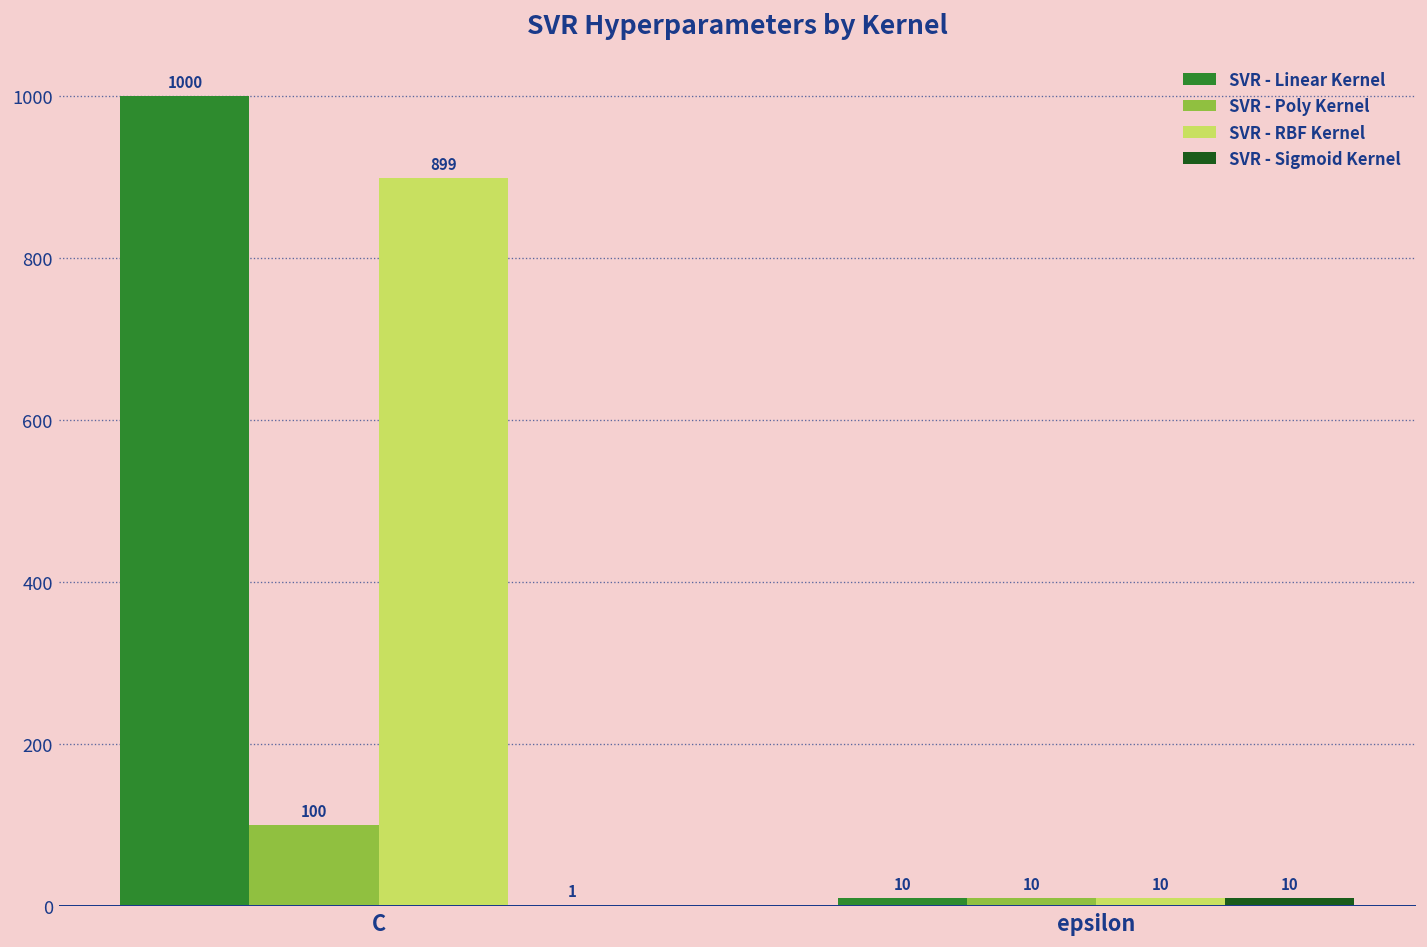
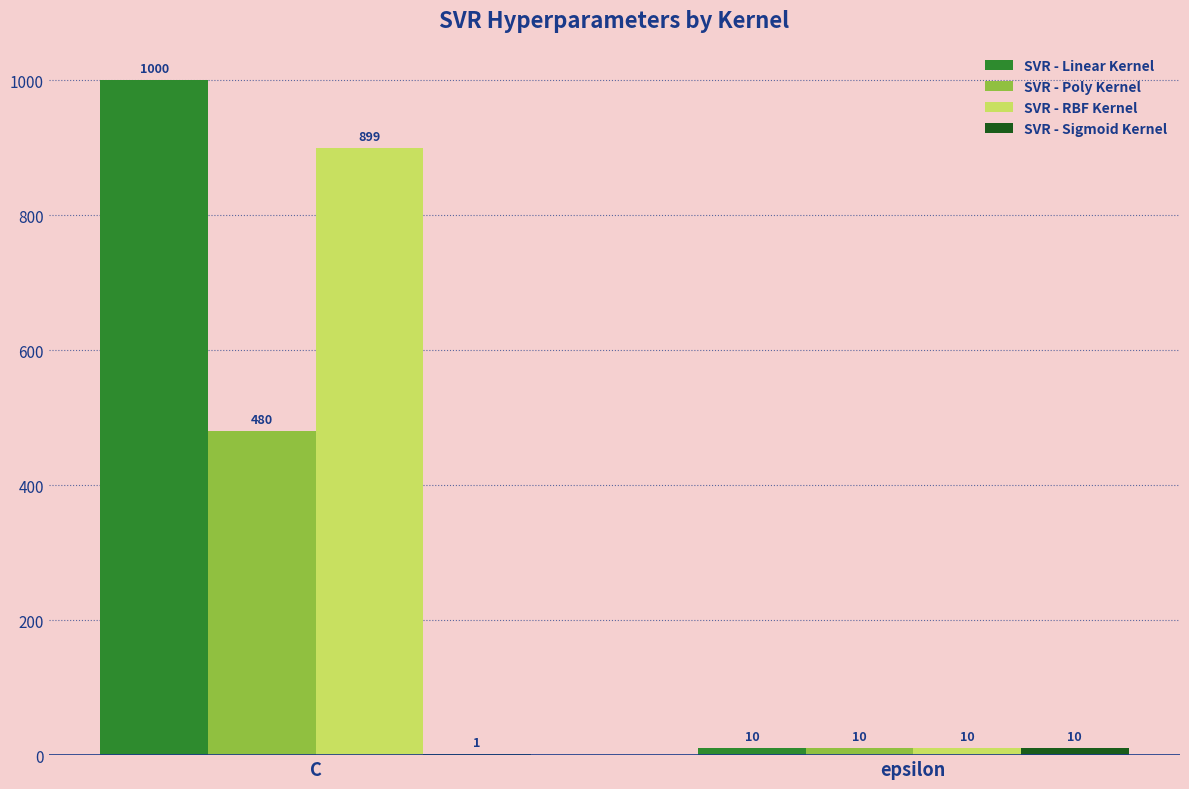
SVR - Poly Kernel, C: 100 -> 480
